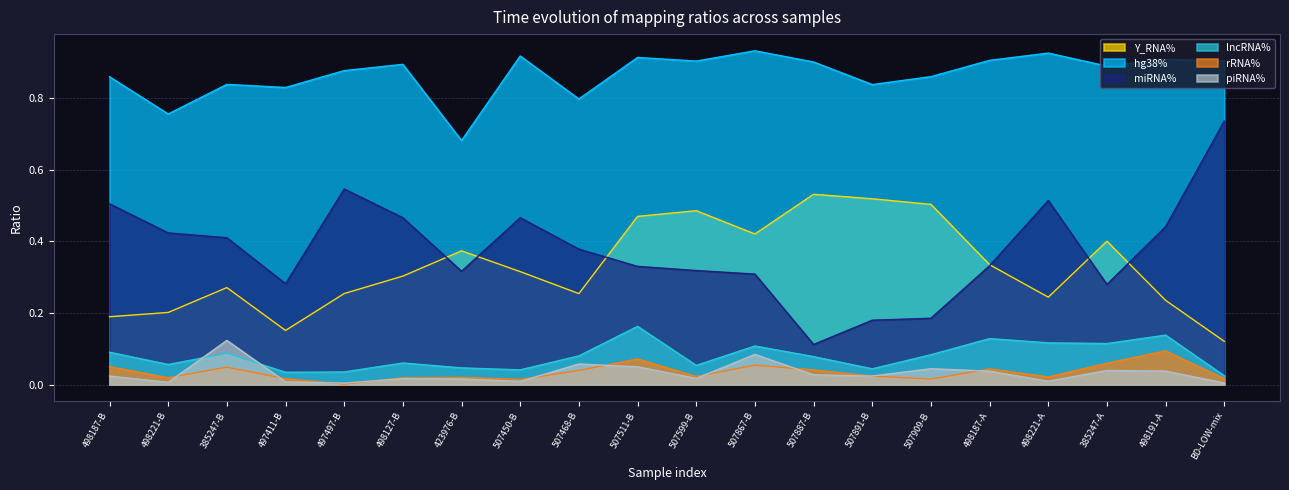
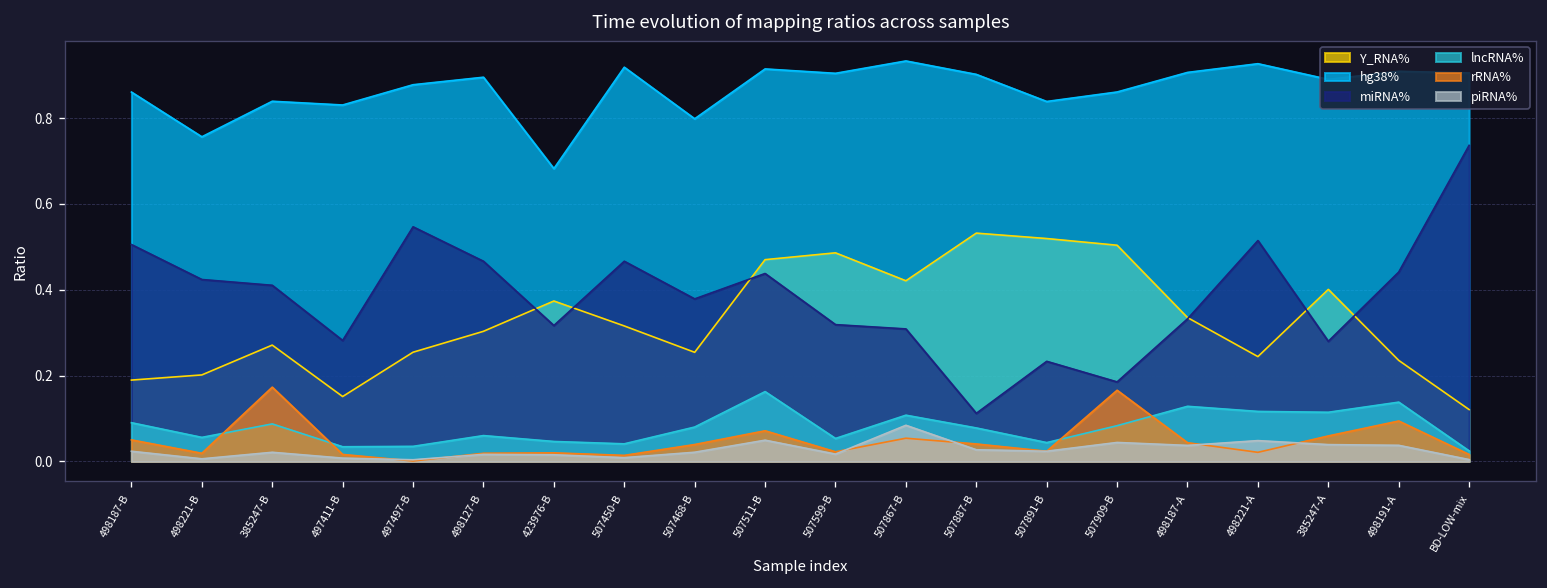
rRNA%, 385247-B: 0.05 -> 0.17
piRNA%, 385247-B: 0.12 -> 0.02
piRNA%, 507468-B: 0.06 -> 0.02
miRNA%, 507511-B: 0.33 -> 0.44
miRNA%, 507891-B: 0.18 -> 0.23
rRNA%, 507909-B: 0.02 -> 0.17
piRNA%, 498221-A: 0.01 -> 0.05
